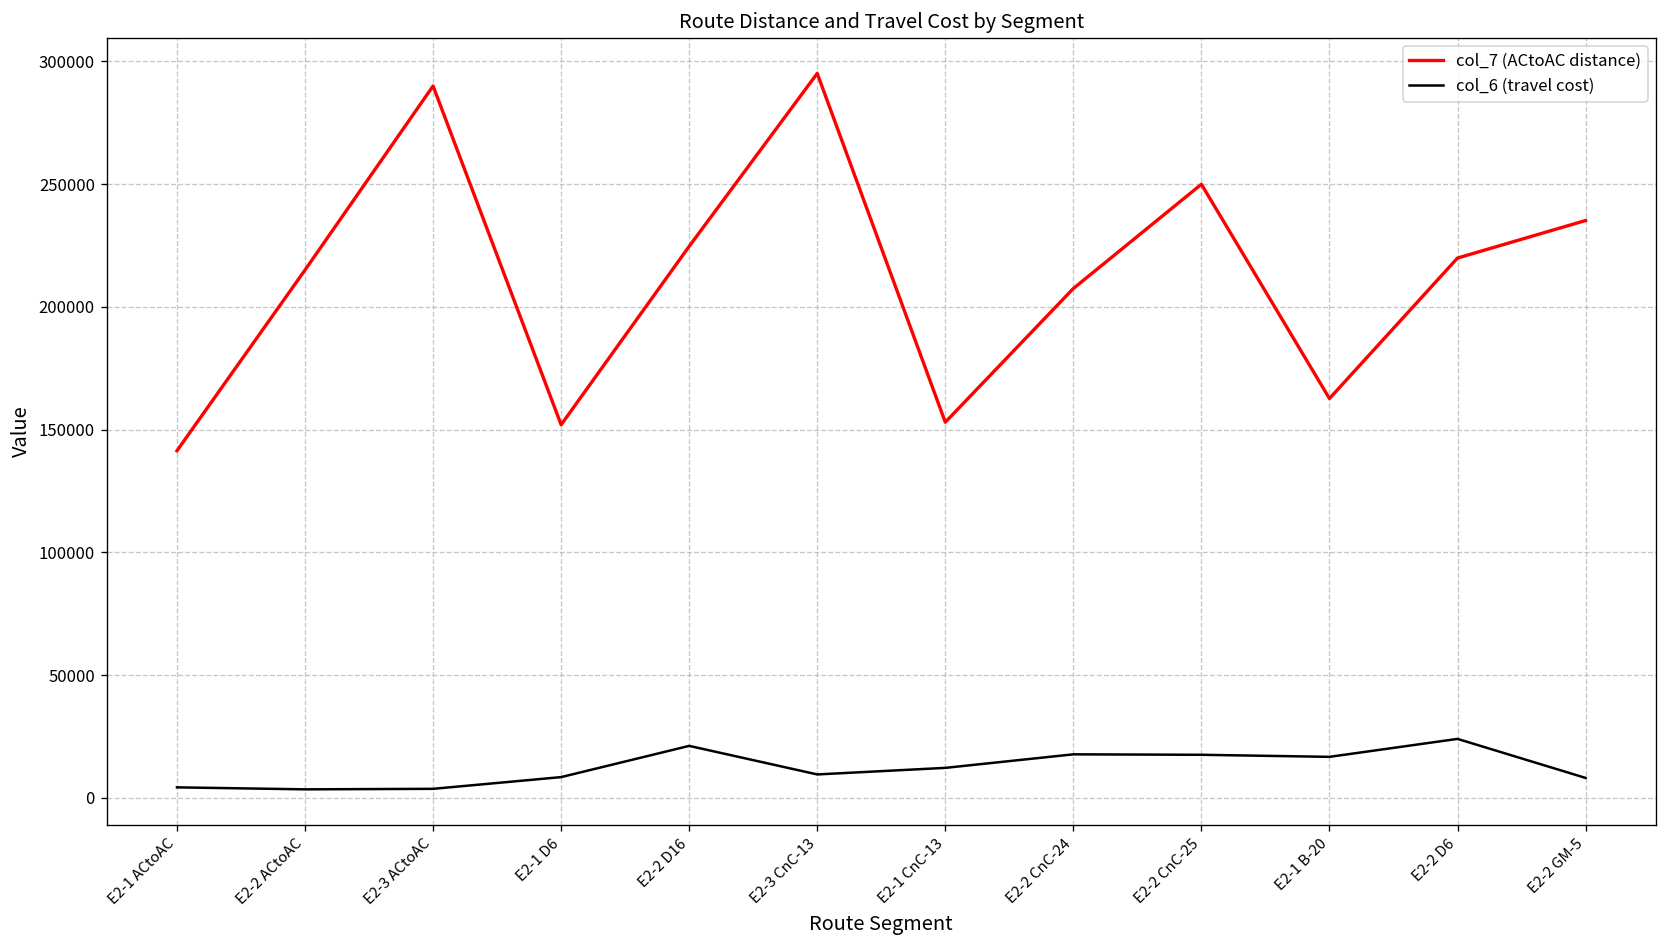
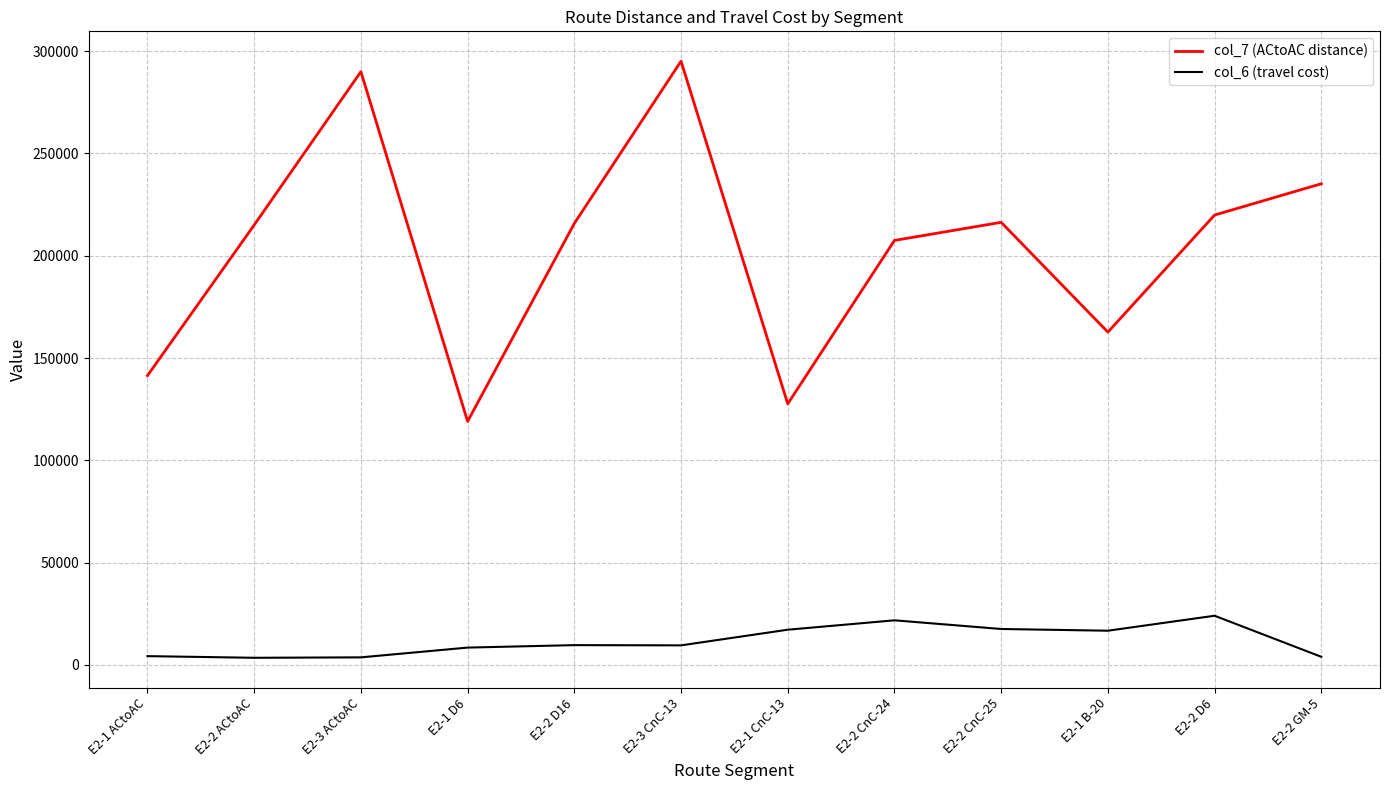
col_7 (ACtoAC distance), E2-1 D6: 152000 -> 119000
col_7 (ACtoAC distance), E2-2 D16: 225000 -> 216000
col_6 (travel cost), E2-2 D16: 21000 -> 10000
col_7 (ACtoAC distance), E2-1 CnC-13: 153000 -> 128000
col_6 (travel cost), E2-1 CnC-13: 12000 -> 17000
col_6 (travel cost), E2-2 CnC-24: 18000 -> 22000
col_7 (ACtoAC distance), E2-2 CnC-25: 250000 -> 216000
col_6 (travel cost), E2-2 GM-5: 8000 -> 4000
